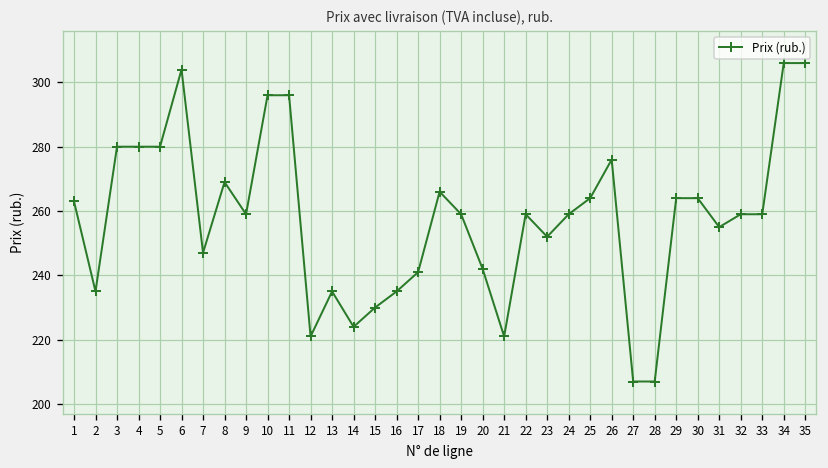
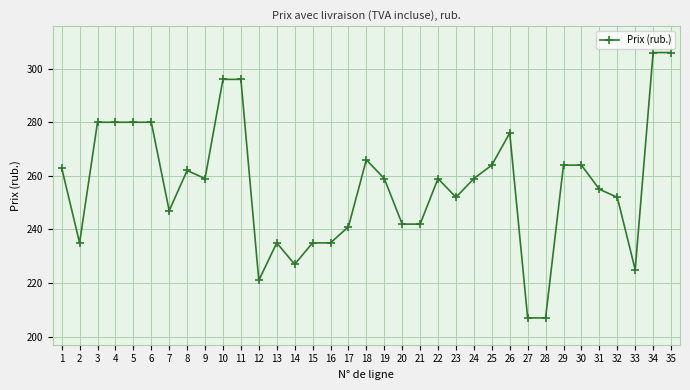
6: 304 -> 280
8: 269 -> 262
14: 224 -> 227
15: 230 -> 235
21: 221 -> 242
32: 259 -> 252
33: 259 -> 225
